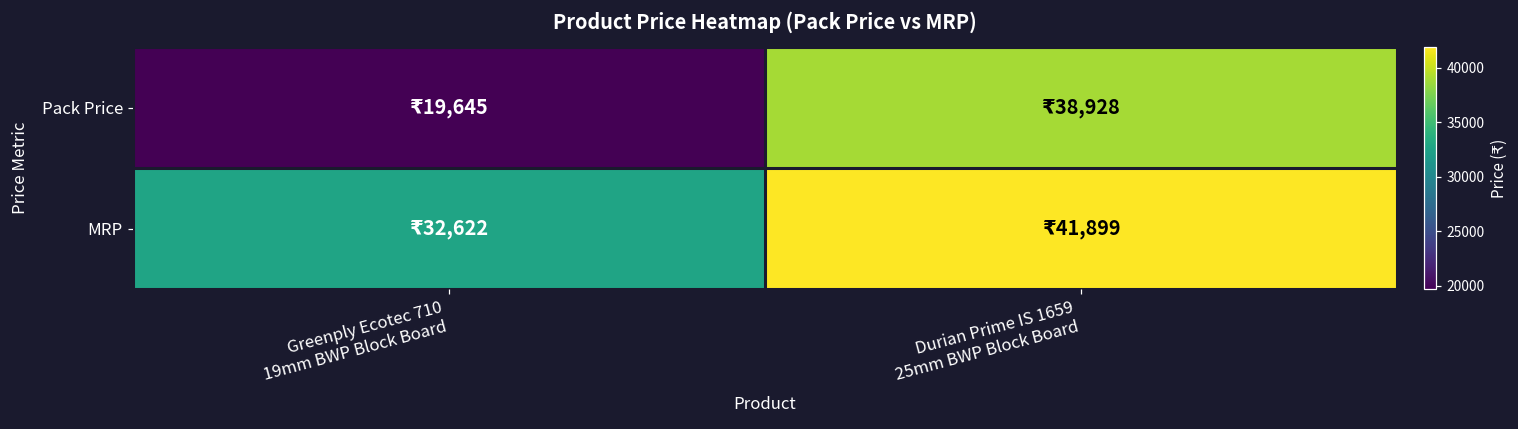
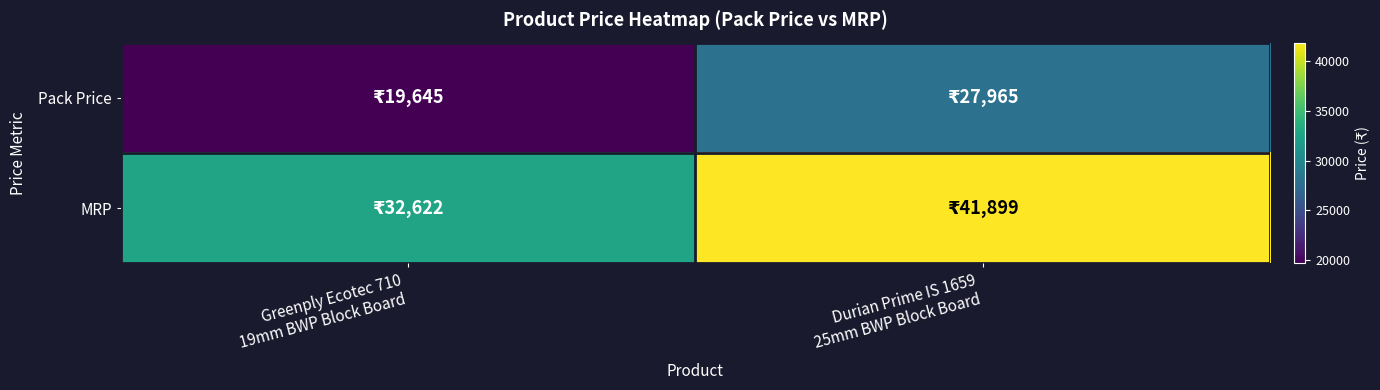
Pack Price, Durian Prime IS 1659 25mm BWP Block Board: 38,928 -> 27,965
